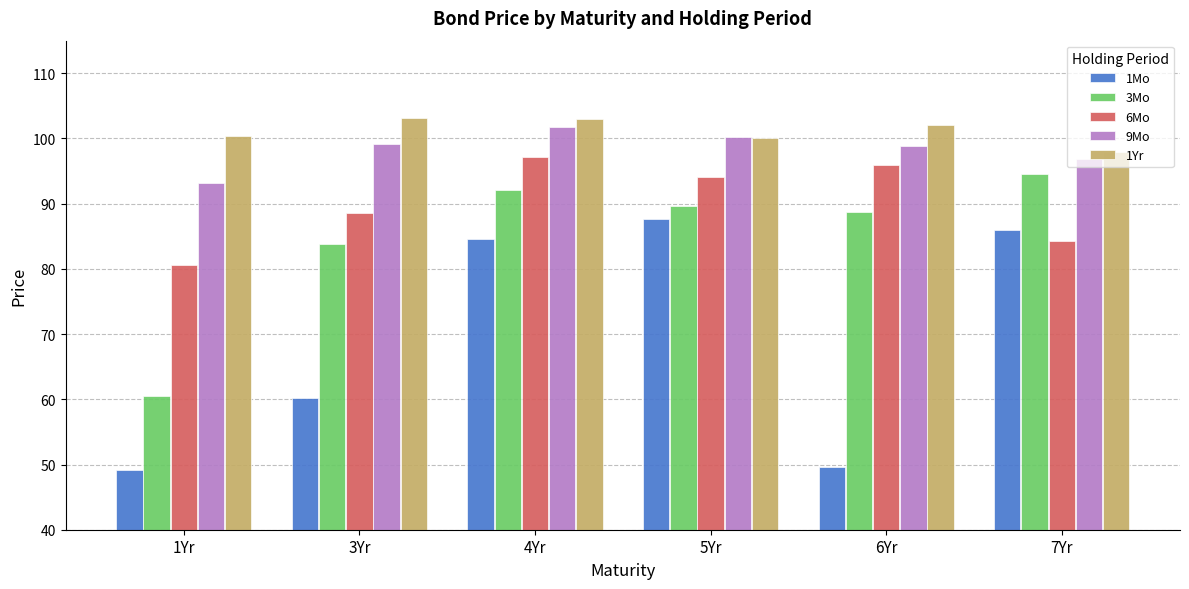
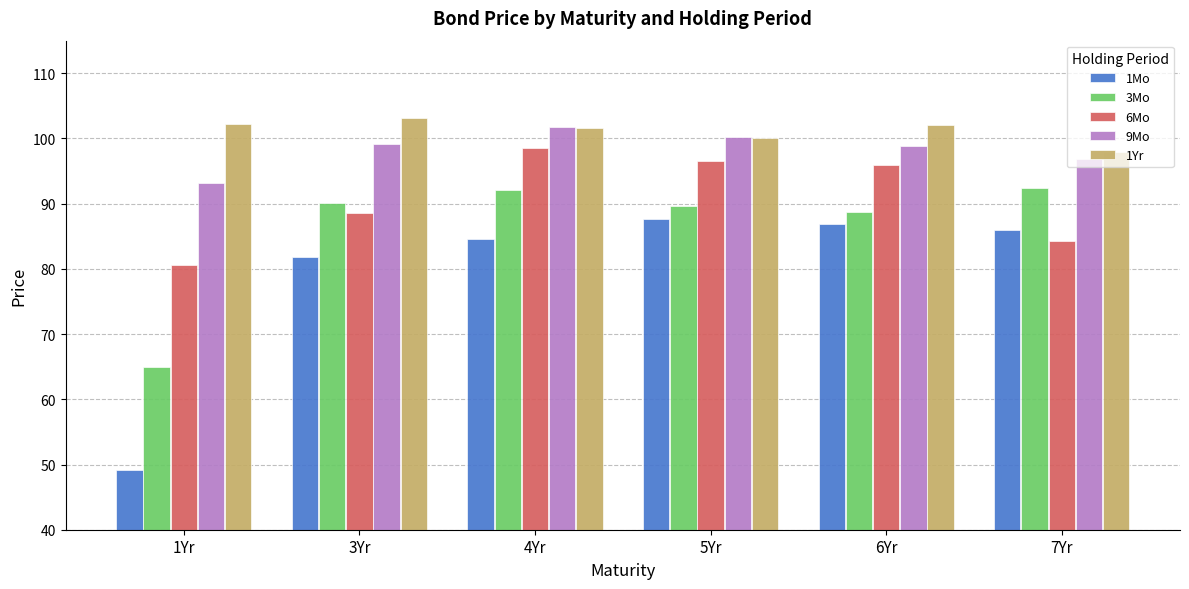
3Mo, 1Yr: 61 -> 65
1Yr, 1Yr: 100 -> 102
1Mo, 3Yr: 60 -> 82
3Mo, 3Yr: 84 -> 90
6Mo, 4Yr: 97 -> 99
1Yr, 4Yr: 103 -> 102
6Mo, 5Yr: 94 -> 97
1Mo, 6Yr: 50 -> 87
3Mo, 7Yr: 95 -> 92
